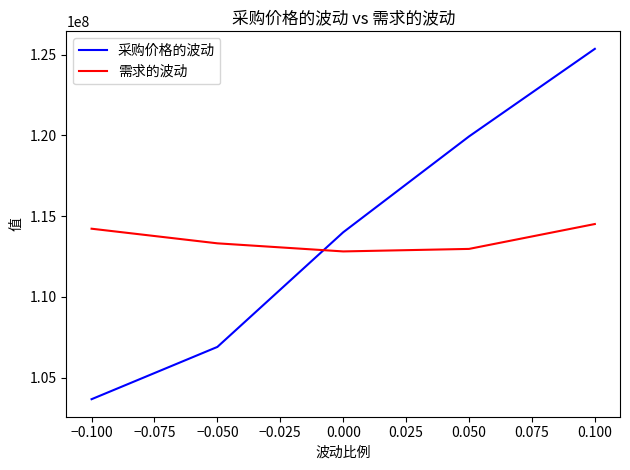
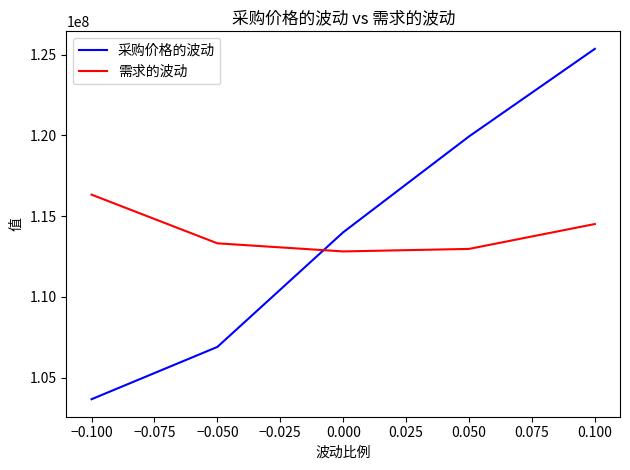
需求的波动, −0.100: 114200000 -> 116300000
